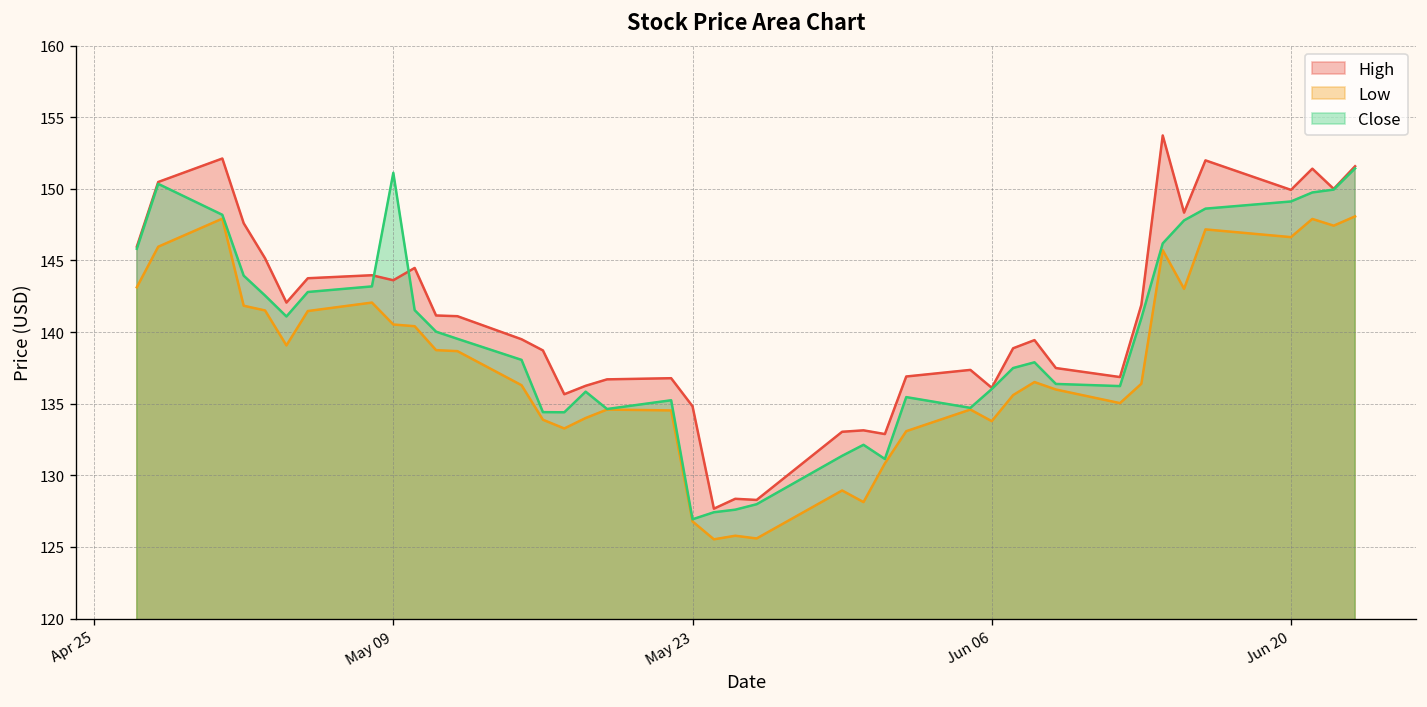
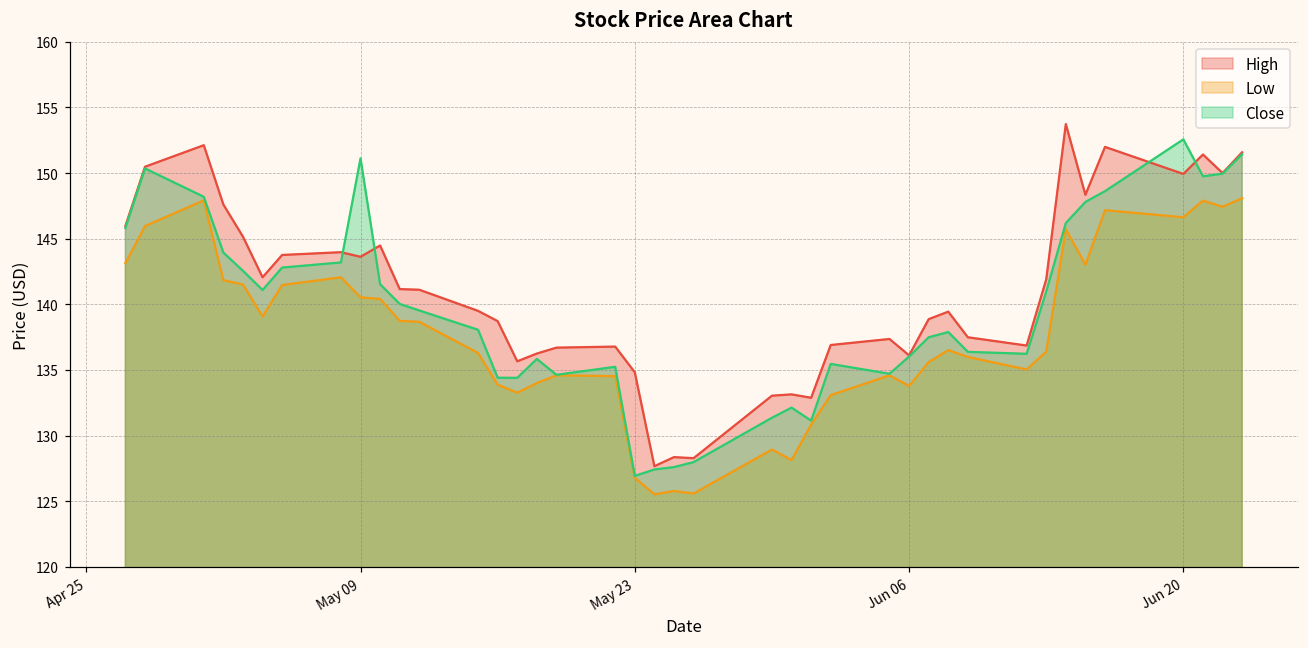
Close, Jun 20: 149.1 -> 152.6
